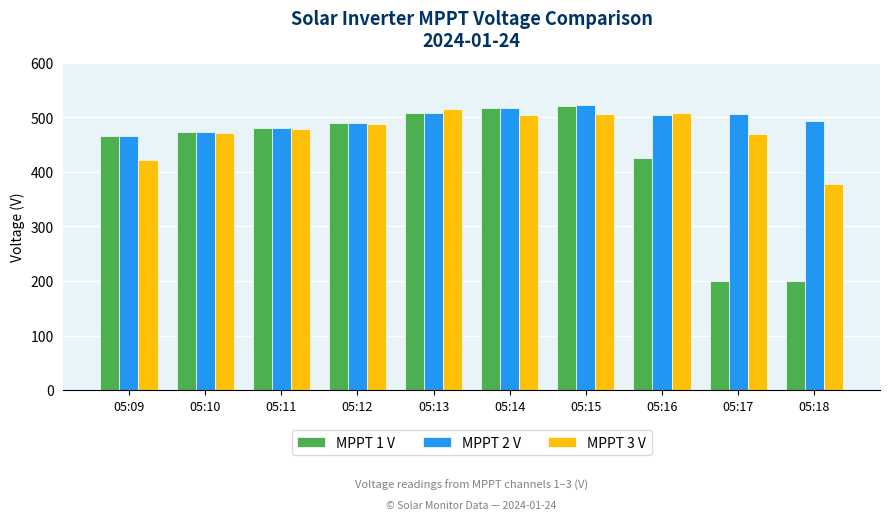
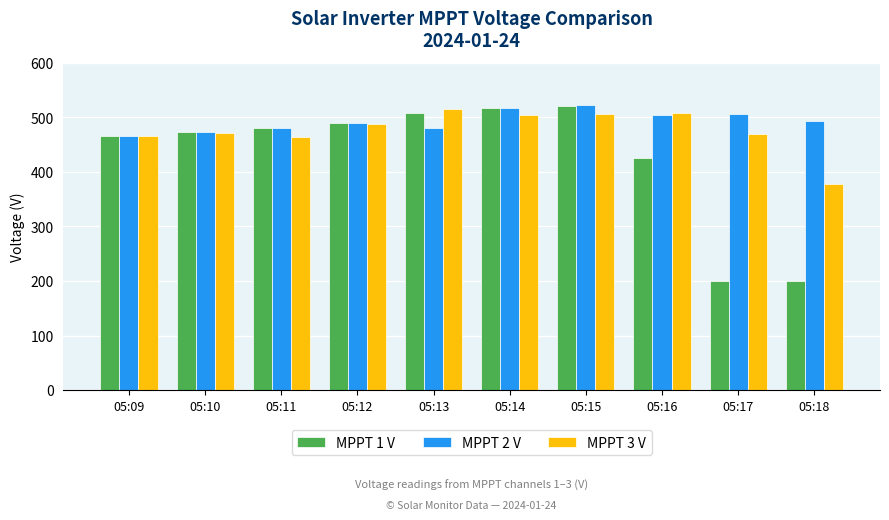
MPPT 3 V, 05:09: 420 -> 470
MPPT 3 V, 05:11: 480 -> 460
MPPT 2 V, 05:13: 510 -> 480
